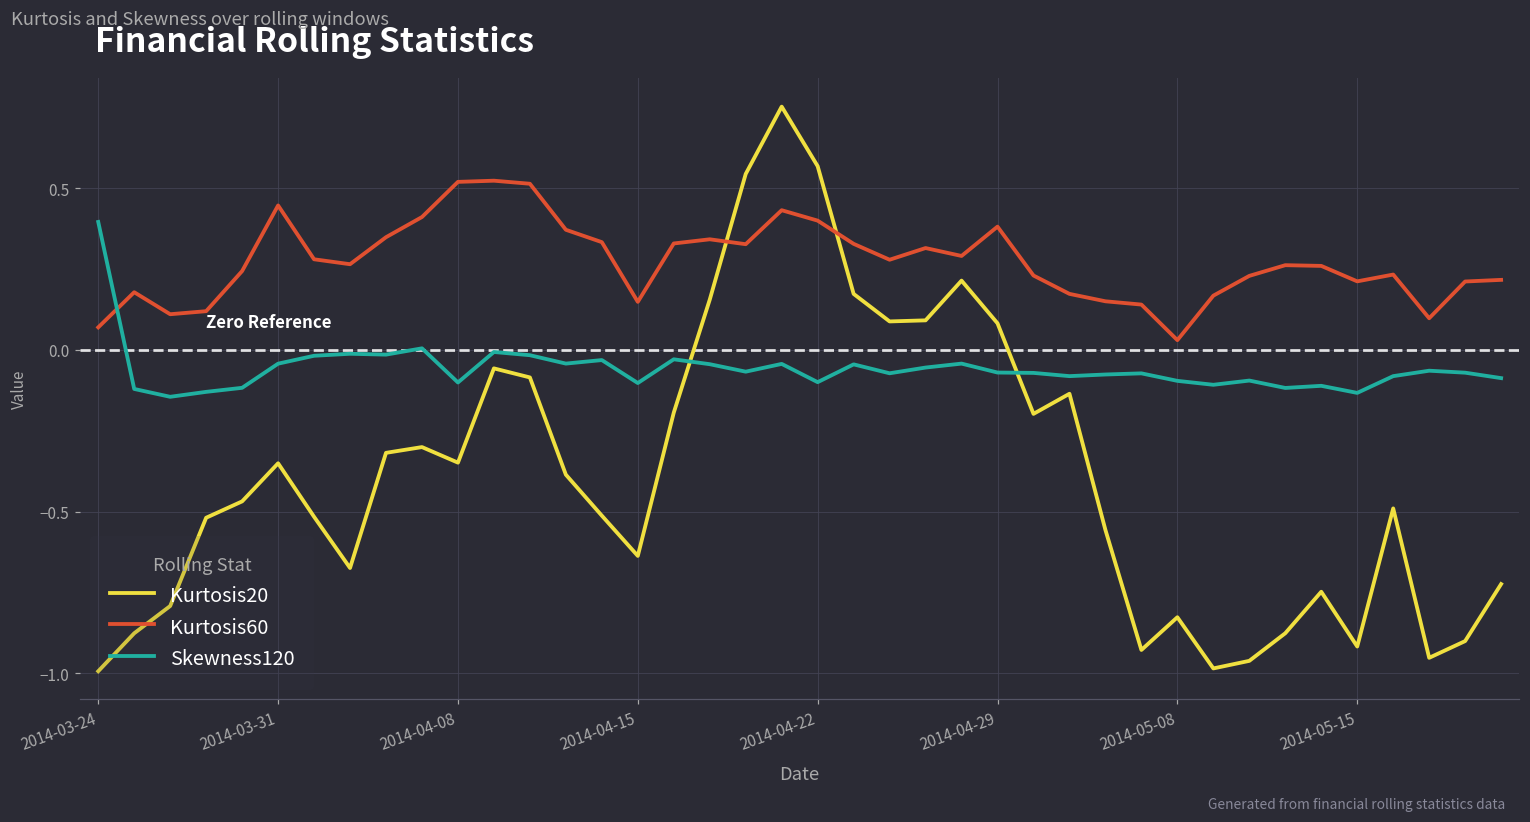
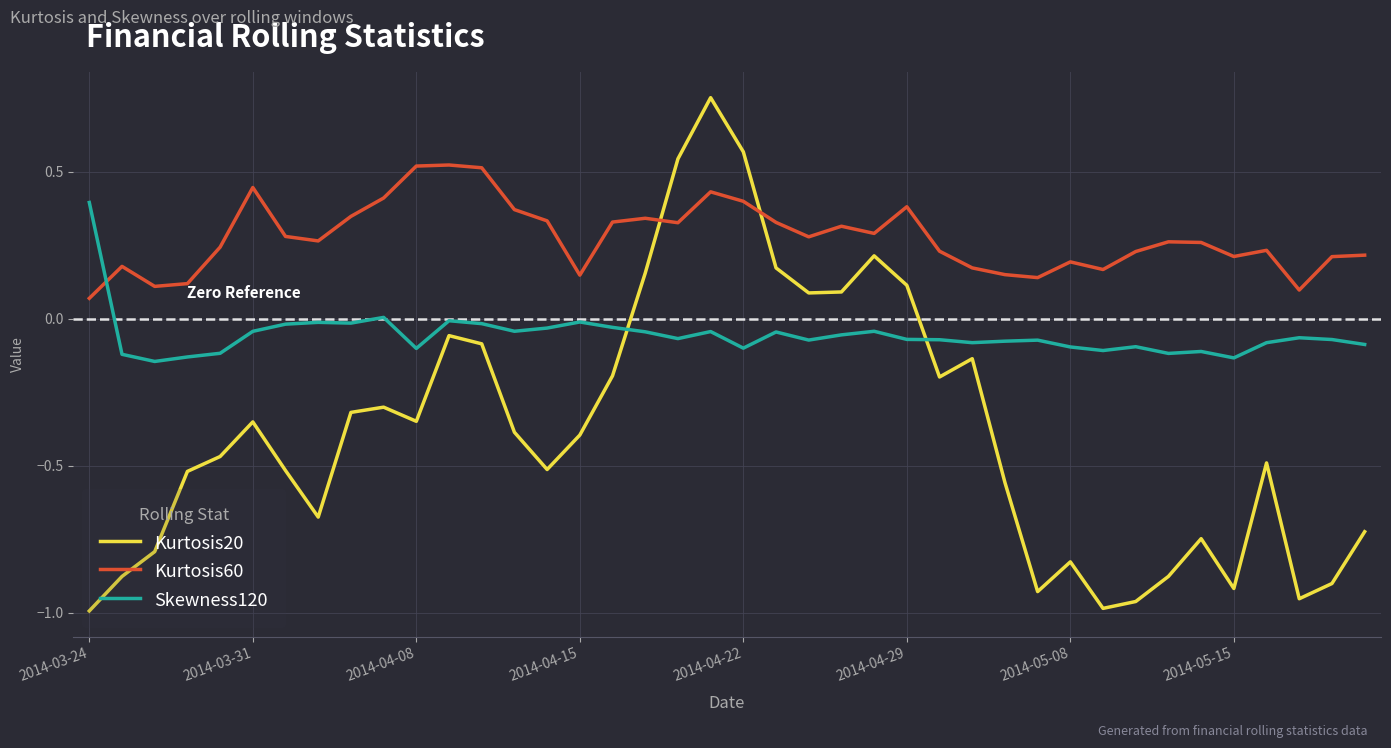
Kurtosis20, 2014-04-15: -0.64 -> -0.40
Skewness120, 2014-04-15: -0.10 -> -0.01
Kurtosis20, 2014-04-29: 0.08 -> 0.11
Kurtosis60, 2014-05-08: 0.03 -> 0.19
